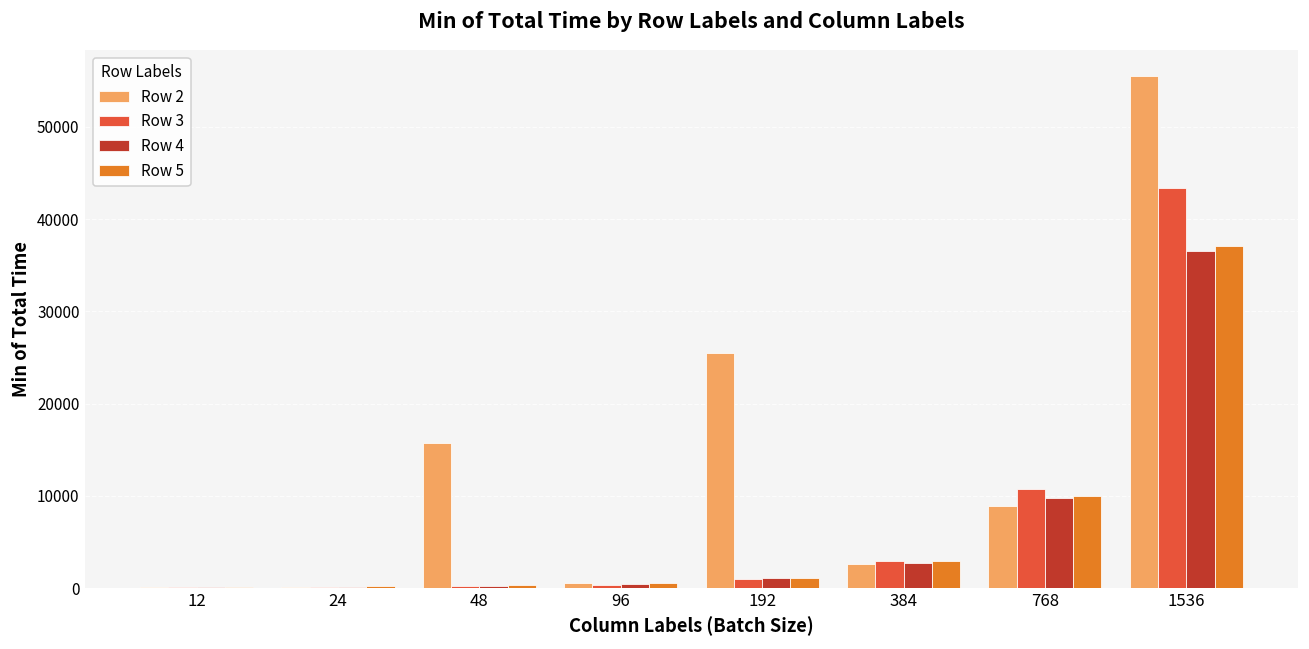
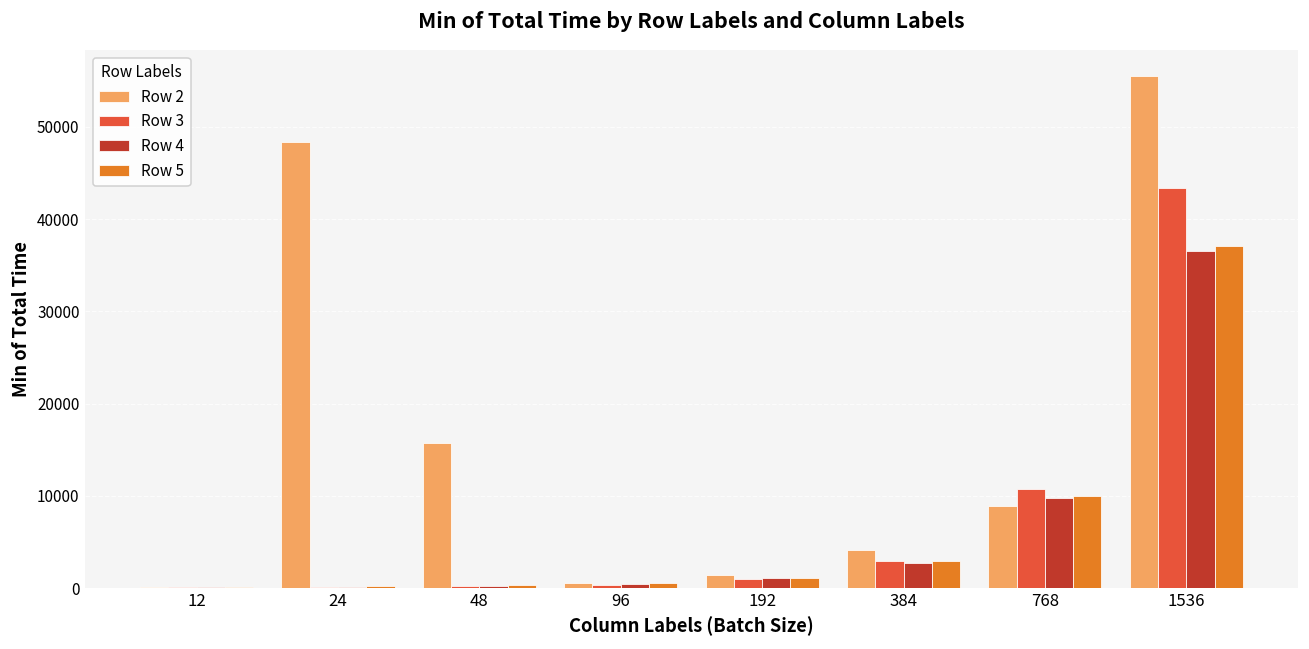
Row 2, 24: 0 -> 48000
Row 2, 192: 25000 -> 1000
Row 2, 384: 3000 -> 4000
